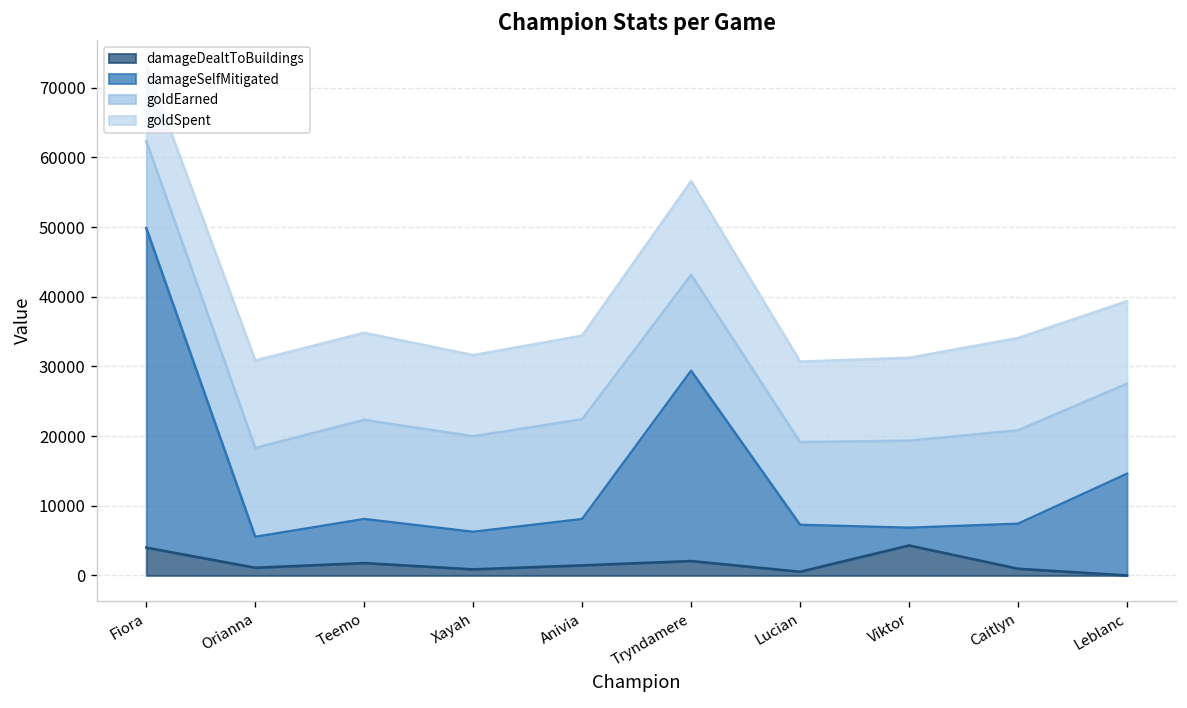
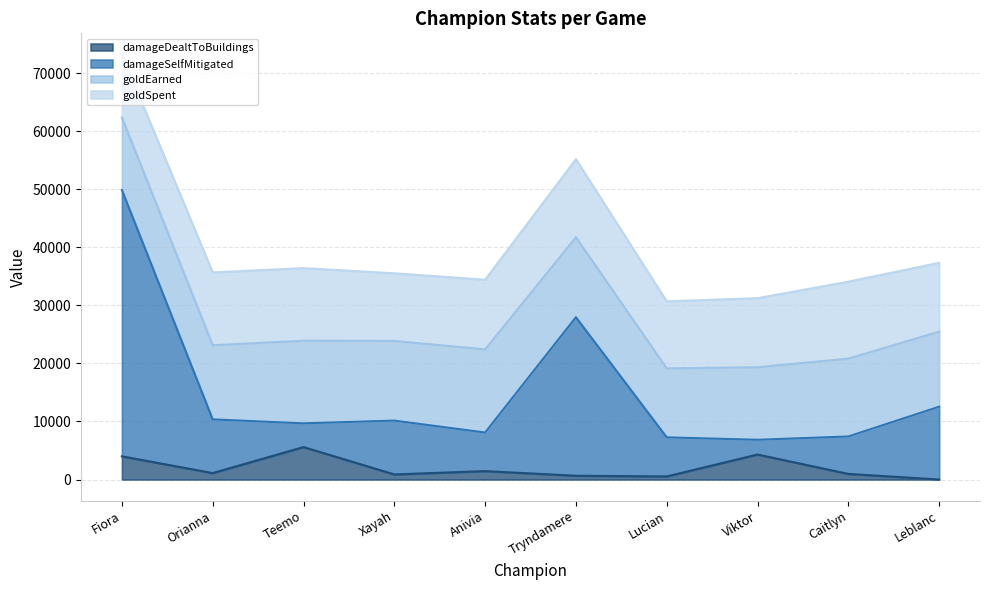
damageSelfMitigated, Orianna: 4000 -> 9000
damageDealtToBuildings, Teemo: 2000 -> 6000
damageSelfMitigated, Teemo: 6000 -> 4000
damageSelfMitigated, Xayah: 5000 -> 9000
damageDealtToBuildings, Tryndamere: 2000 -> 1000
damageSelfMitigated, Leblanc: 15000 -> 13000
